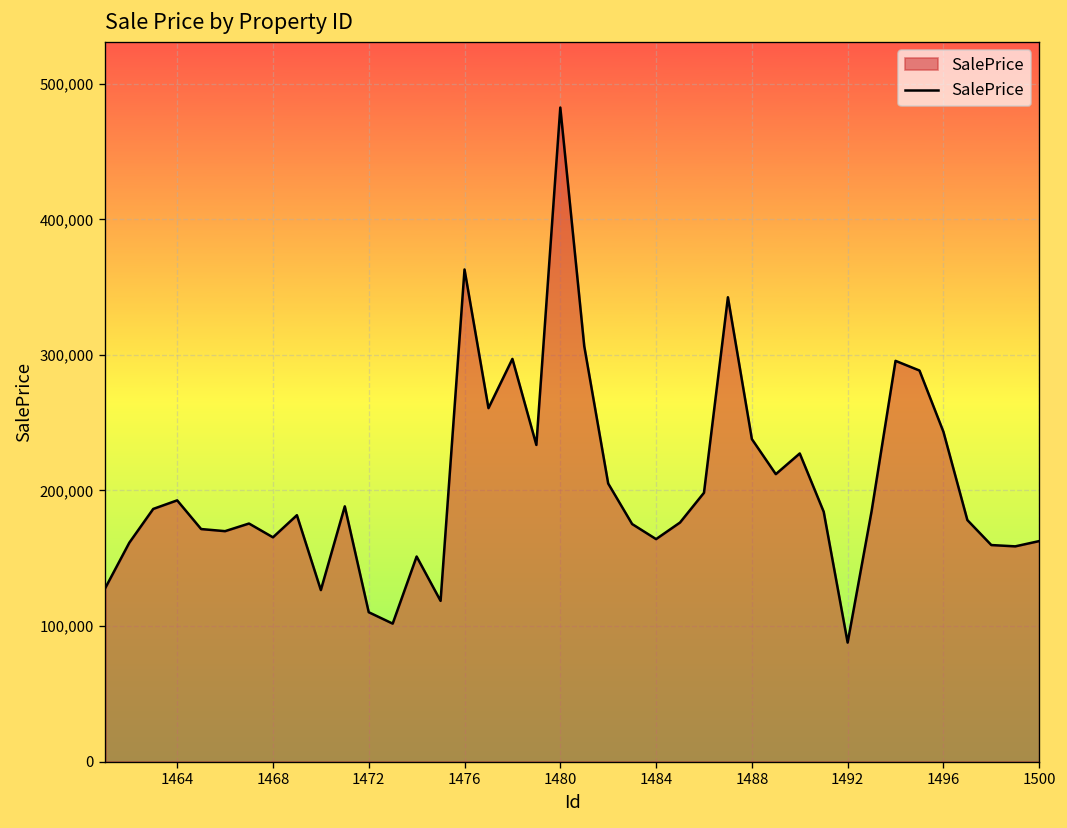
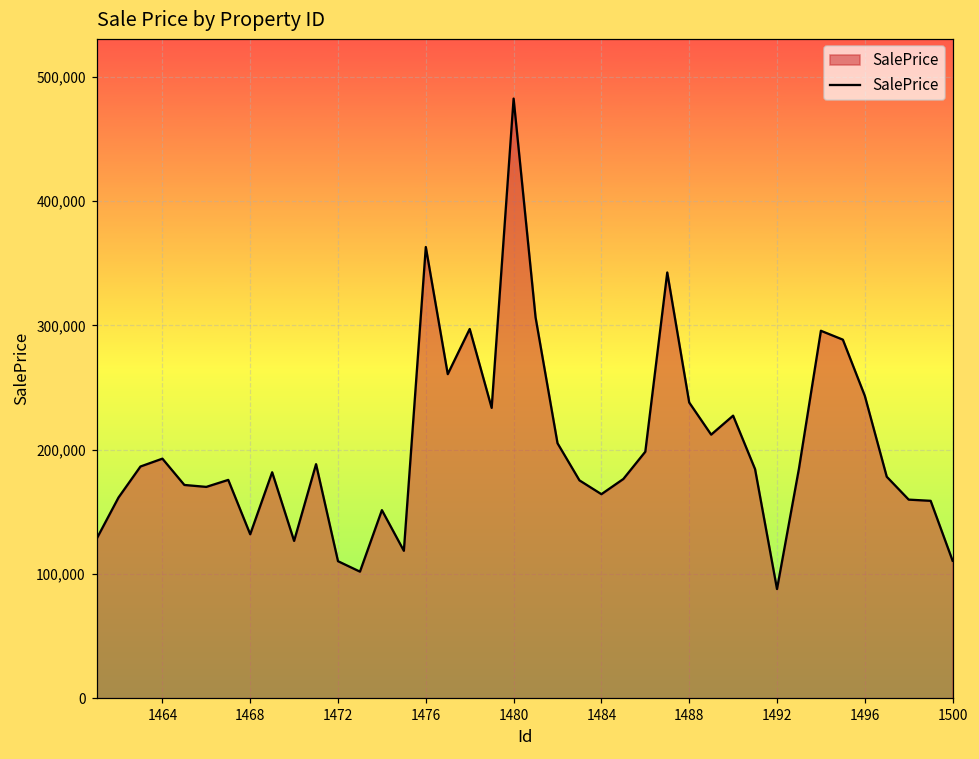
1468: 165,000 -> 132,000
1500: 163,000 -> 111,000
